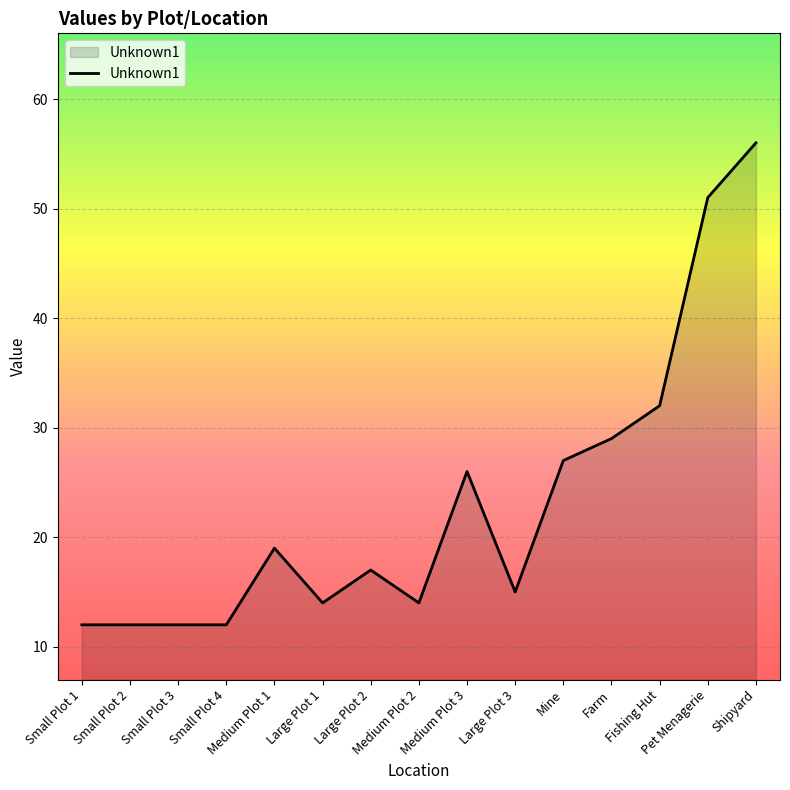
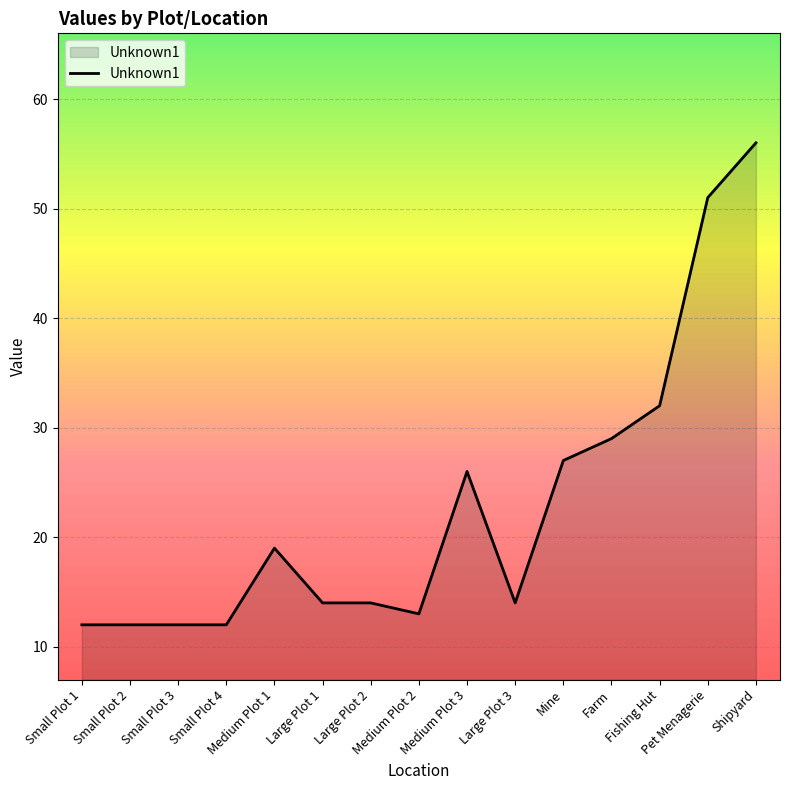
Large Plot 2: 17 -> 14
Medium Plot 2: 14 -> 13
Large Plot 3: 15 -> 14
